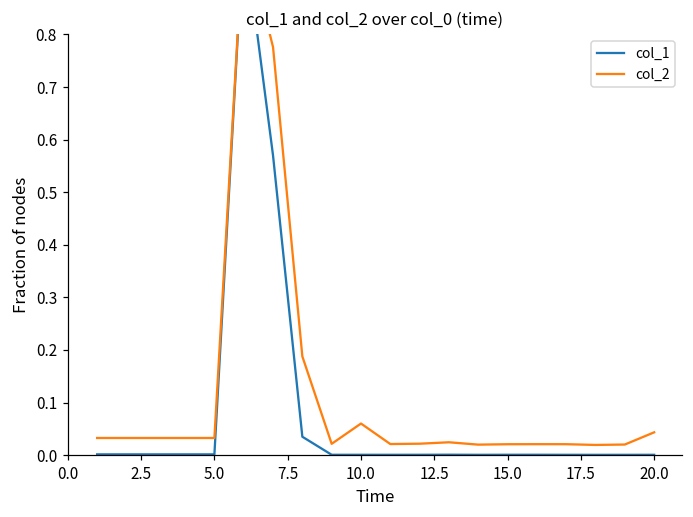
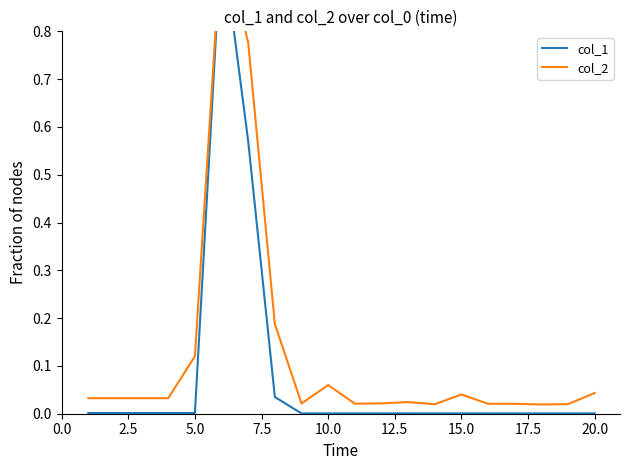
col_2, 5.0: 0.03 -> 0.12
col_2, 15.0: 0.02 -> 0.04
